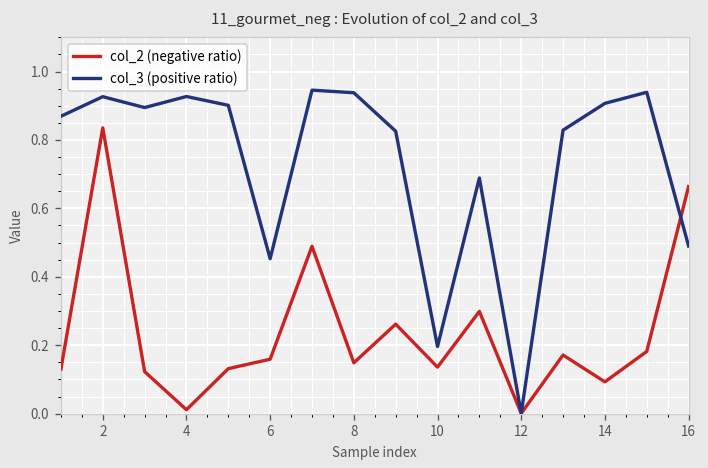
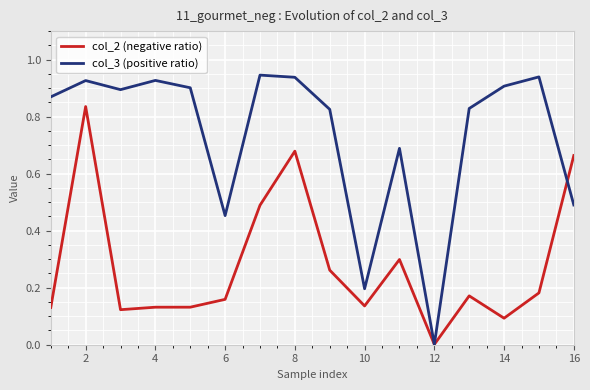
col_2 (negative ratio), 4: 0.01 -> 0.13
col_2 (negative ratio), 8: 0.15 -> 0.68
